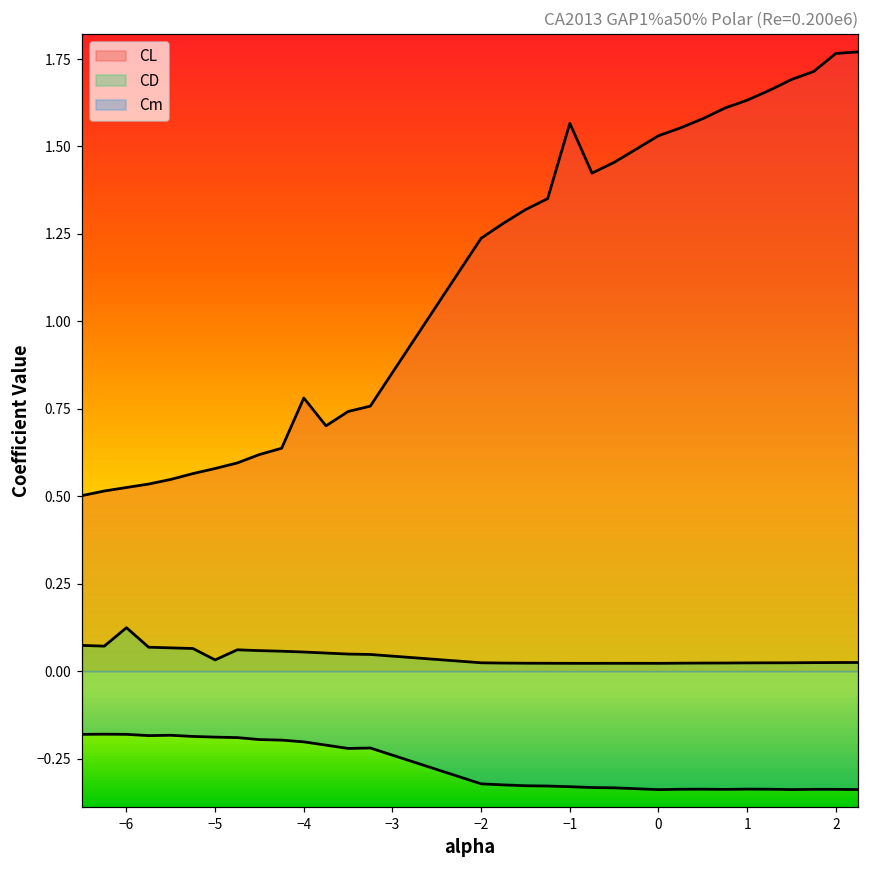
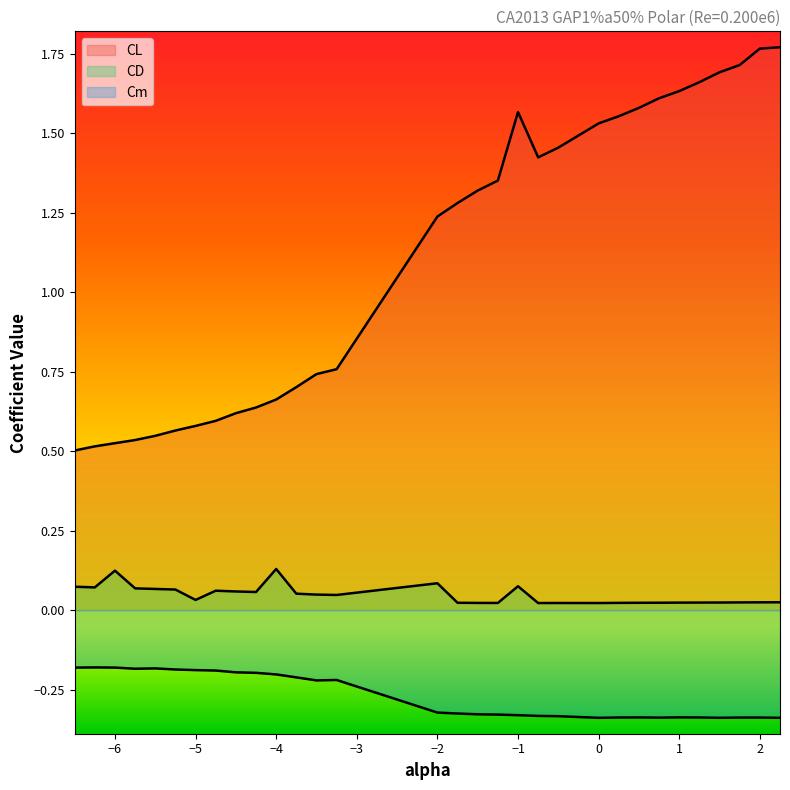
CL, −4: 0.78 -> 0.66
CD, −4: 0.05 -> 0.13
CD, −2: 0.02 -> 0.08
CD, −1: 0.02 -> 0.08
